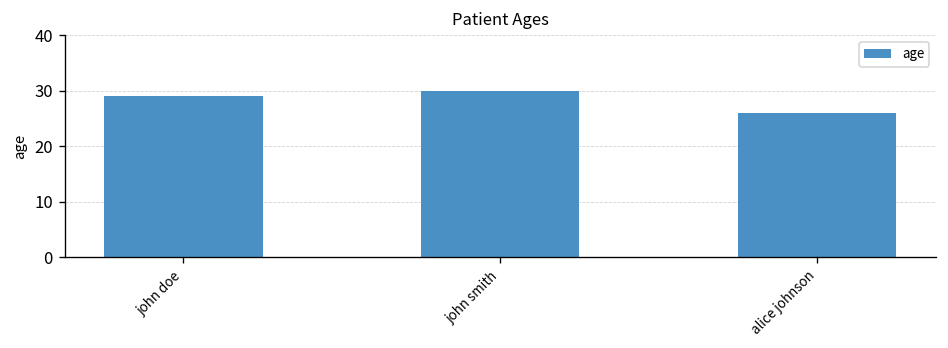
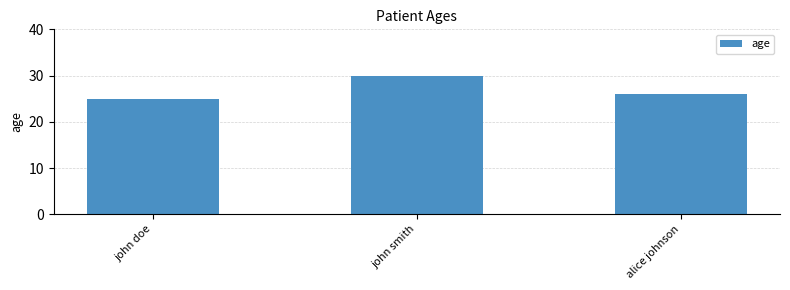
john doe: 29 -> 25
